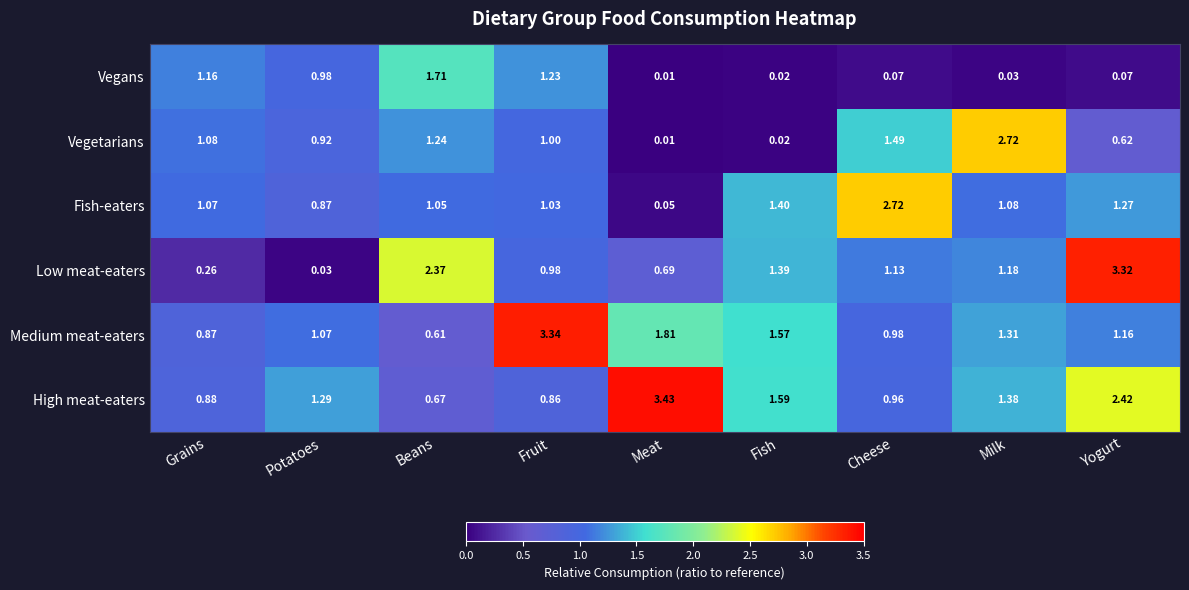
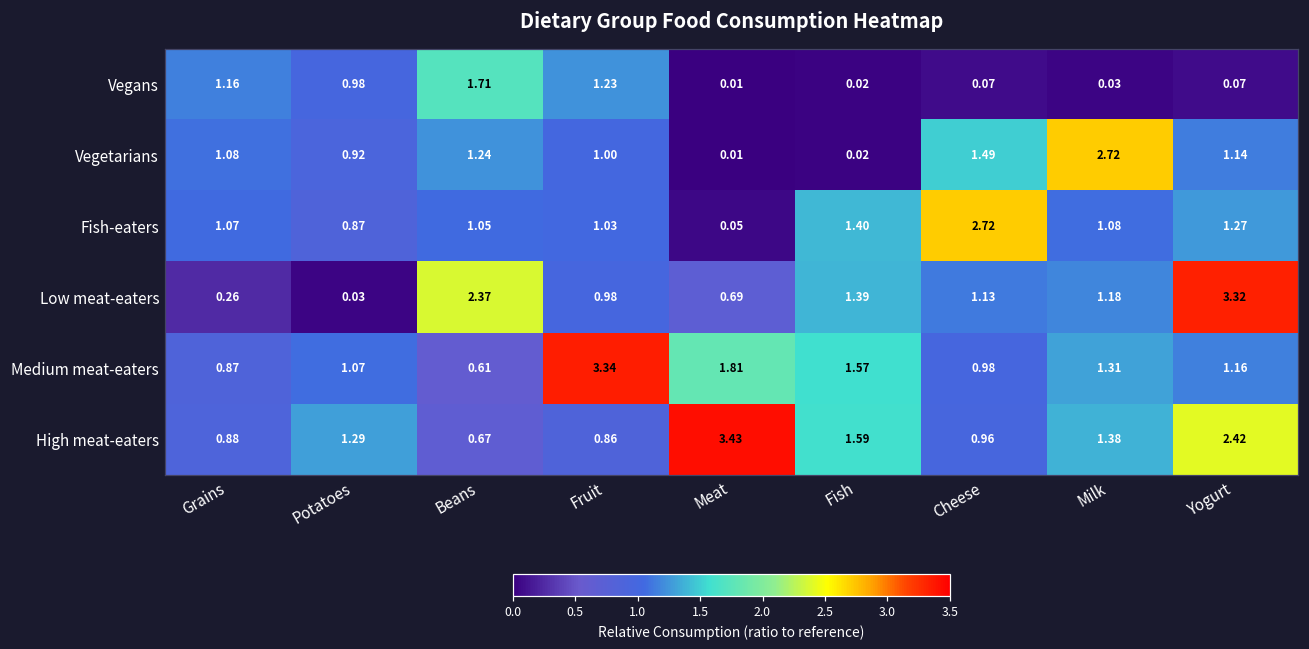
Vegetarians, Yogurt: 0.62 -> 1.14
